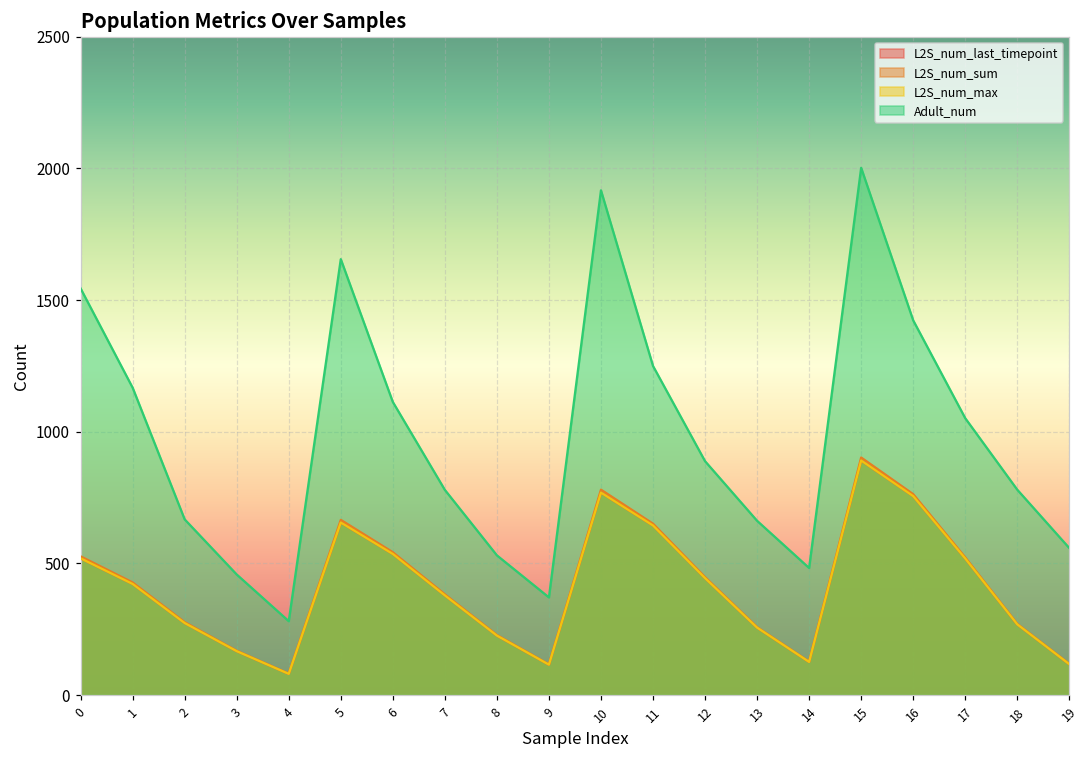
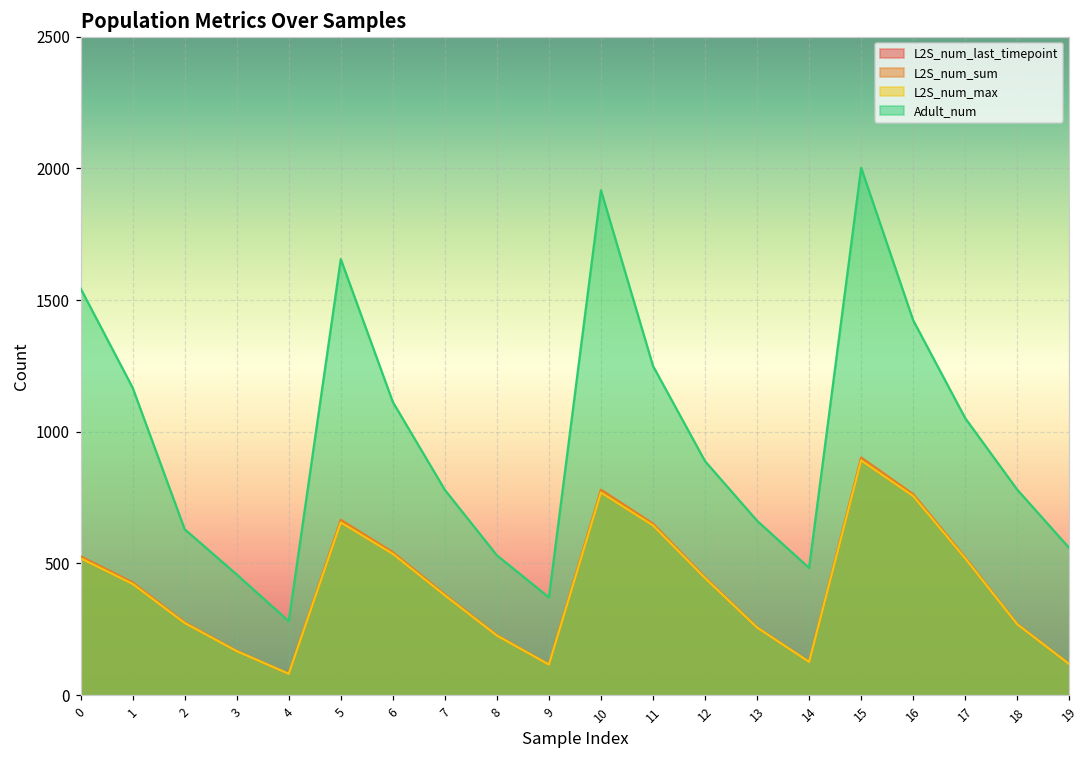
Adult_num, 2: 670 -> 630
